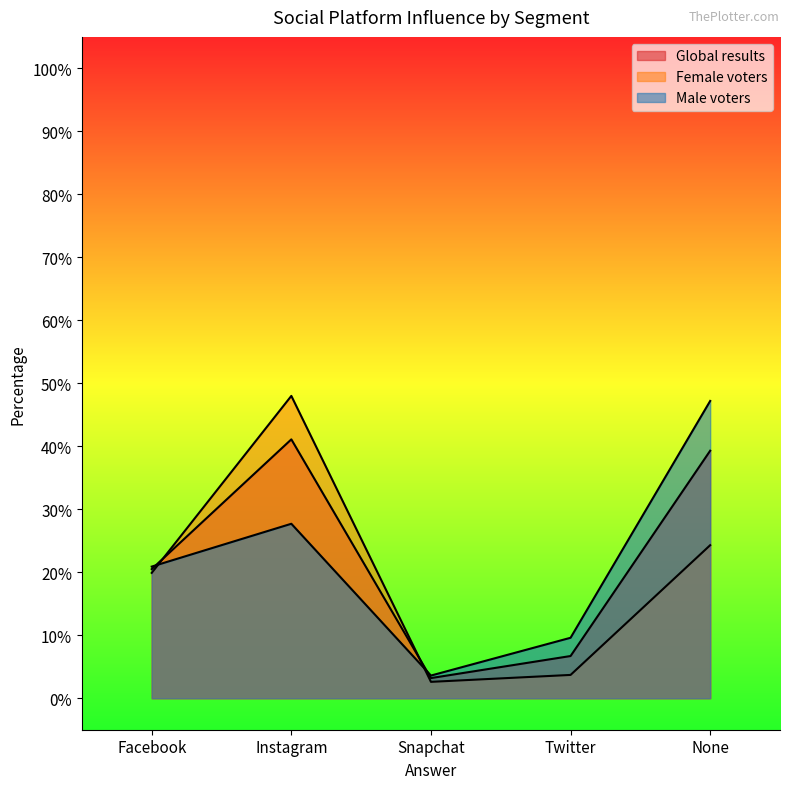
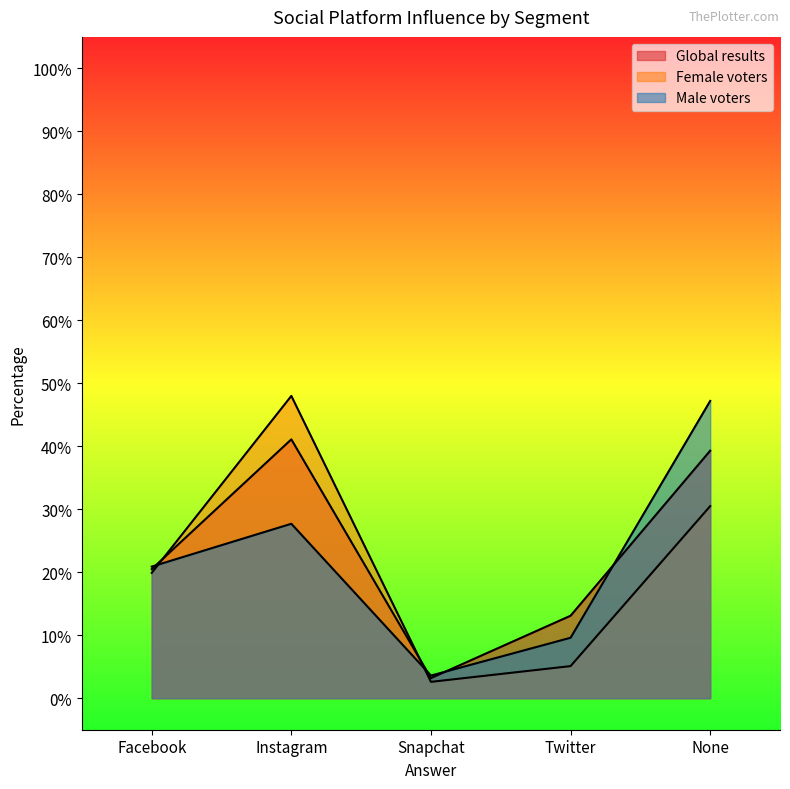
Global results, Twitter: 7% -> 13%
Female voters, Twitter: 4% -> 5%
Female voters, None: 24% -> 31%
